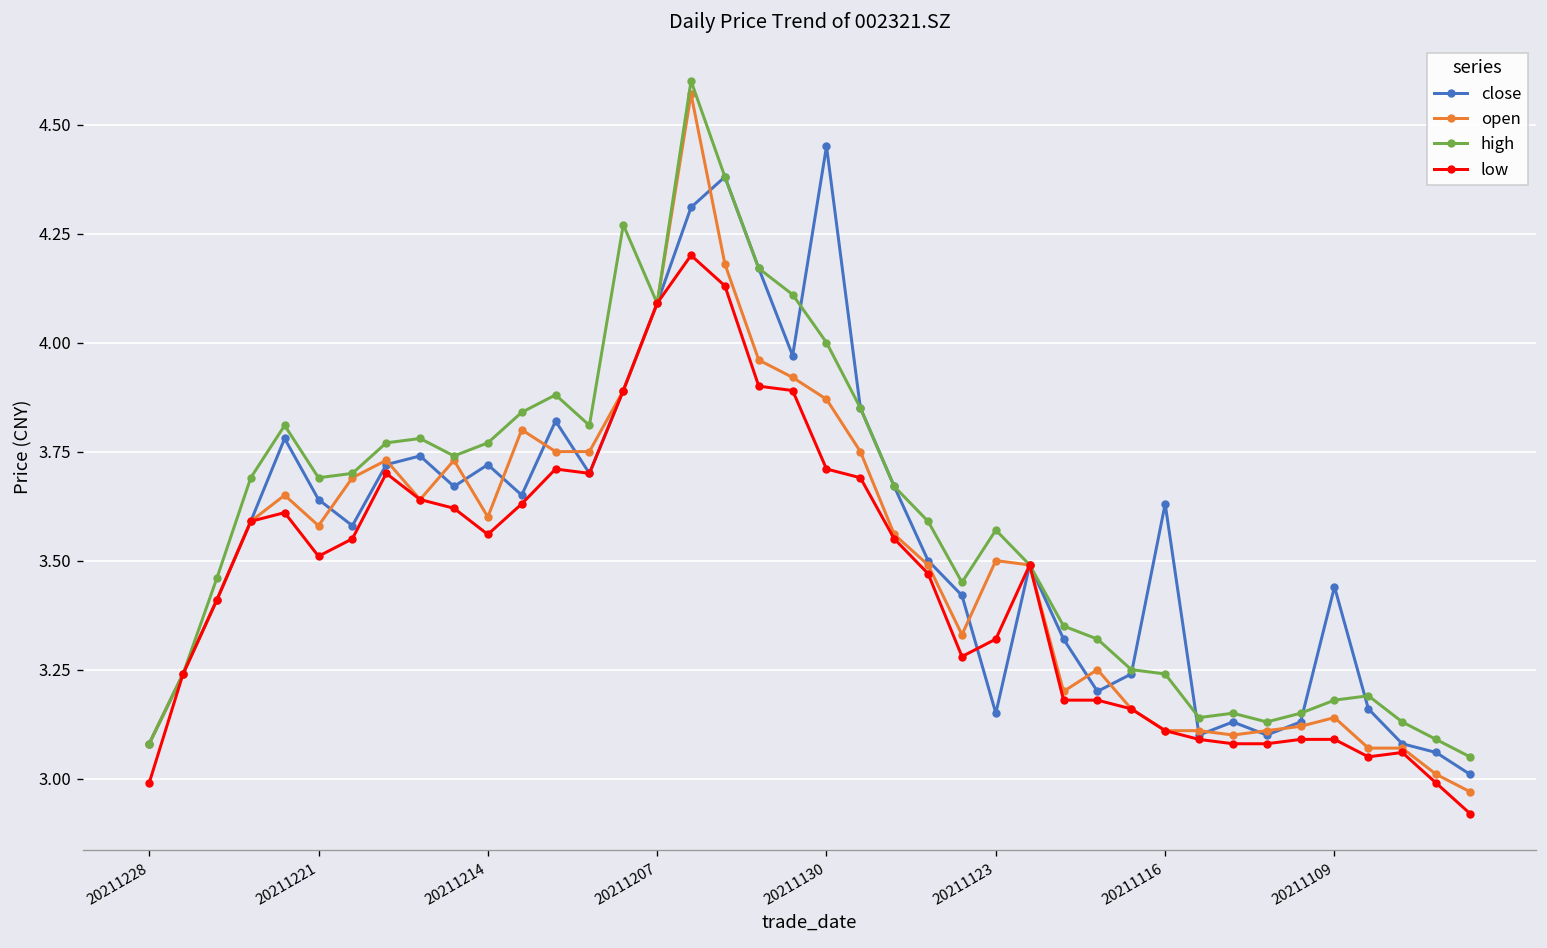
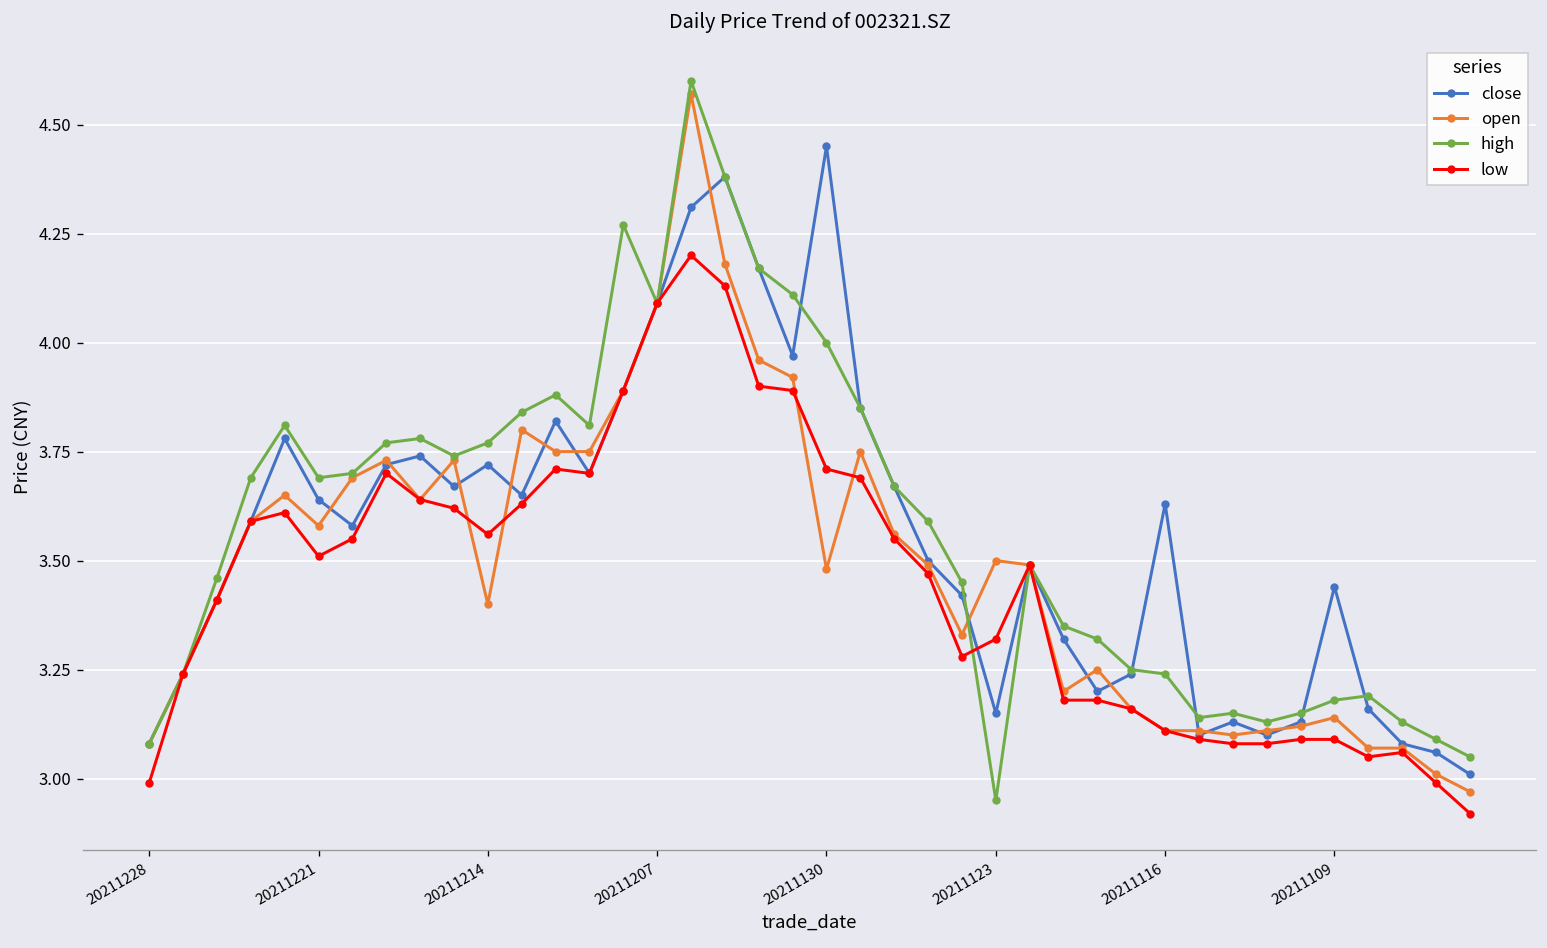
open, 20211214: 3.6 -> 3.4
open, 20211130: 3.87 -> 3.48
high, 20211123: 3.57 -> 2.95
